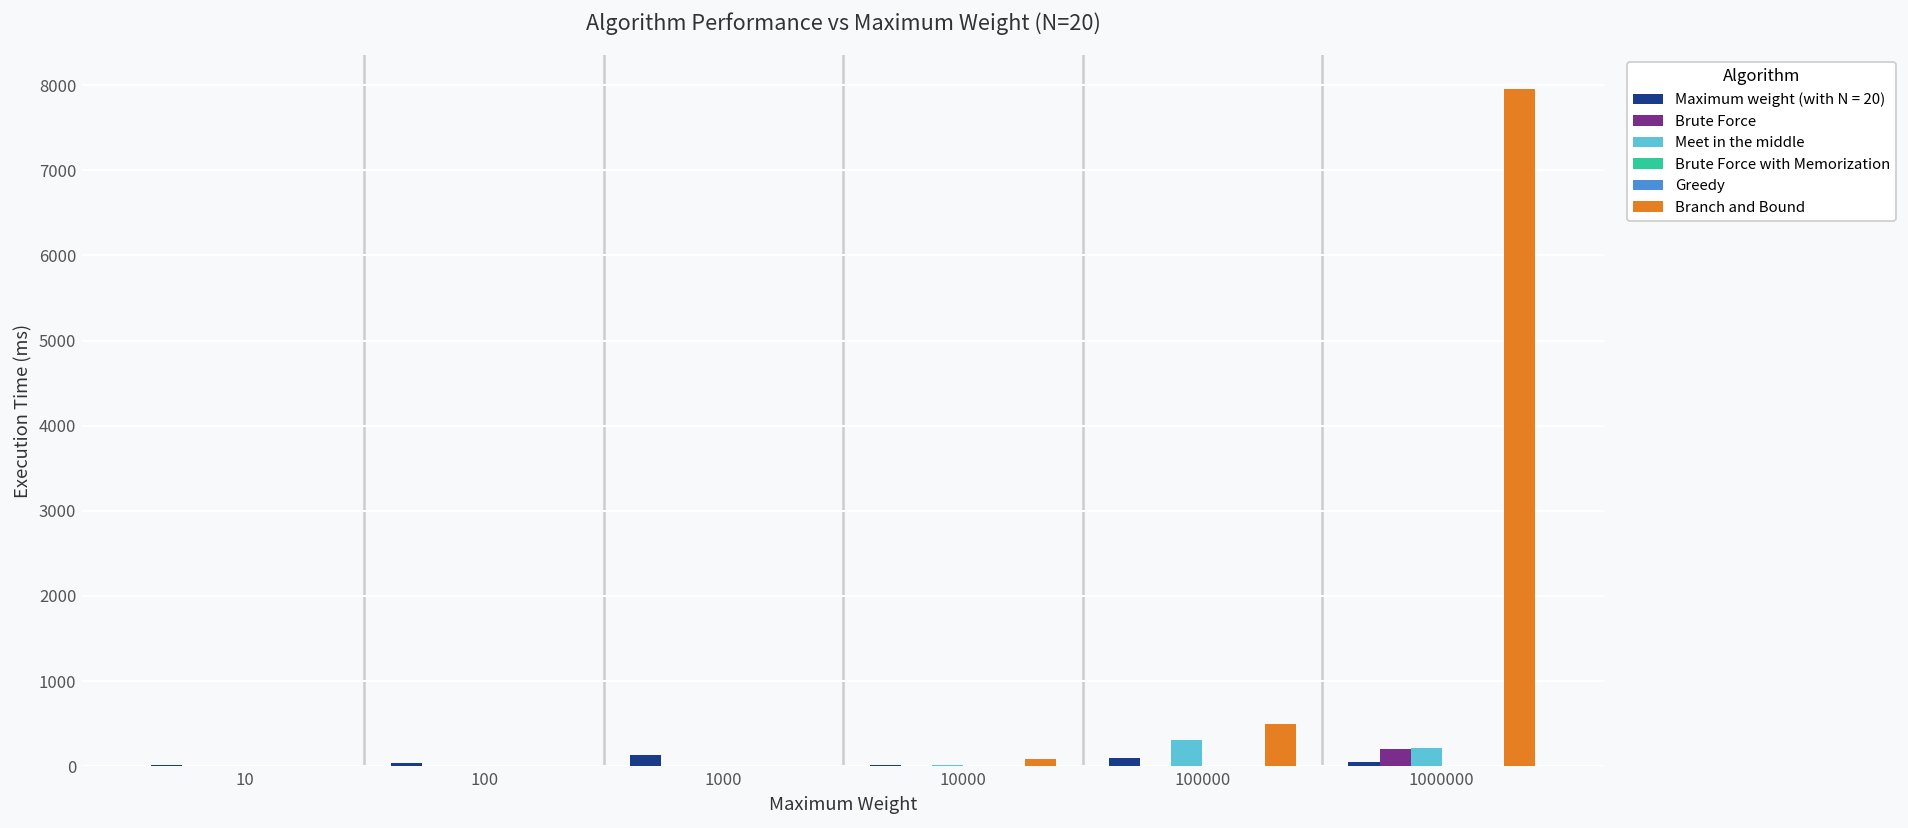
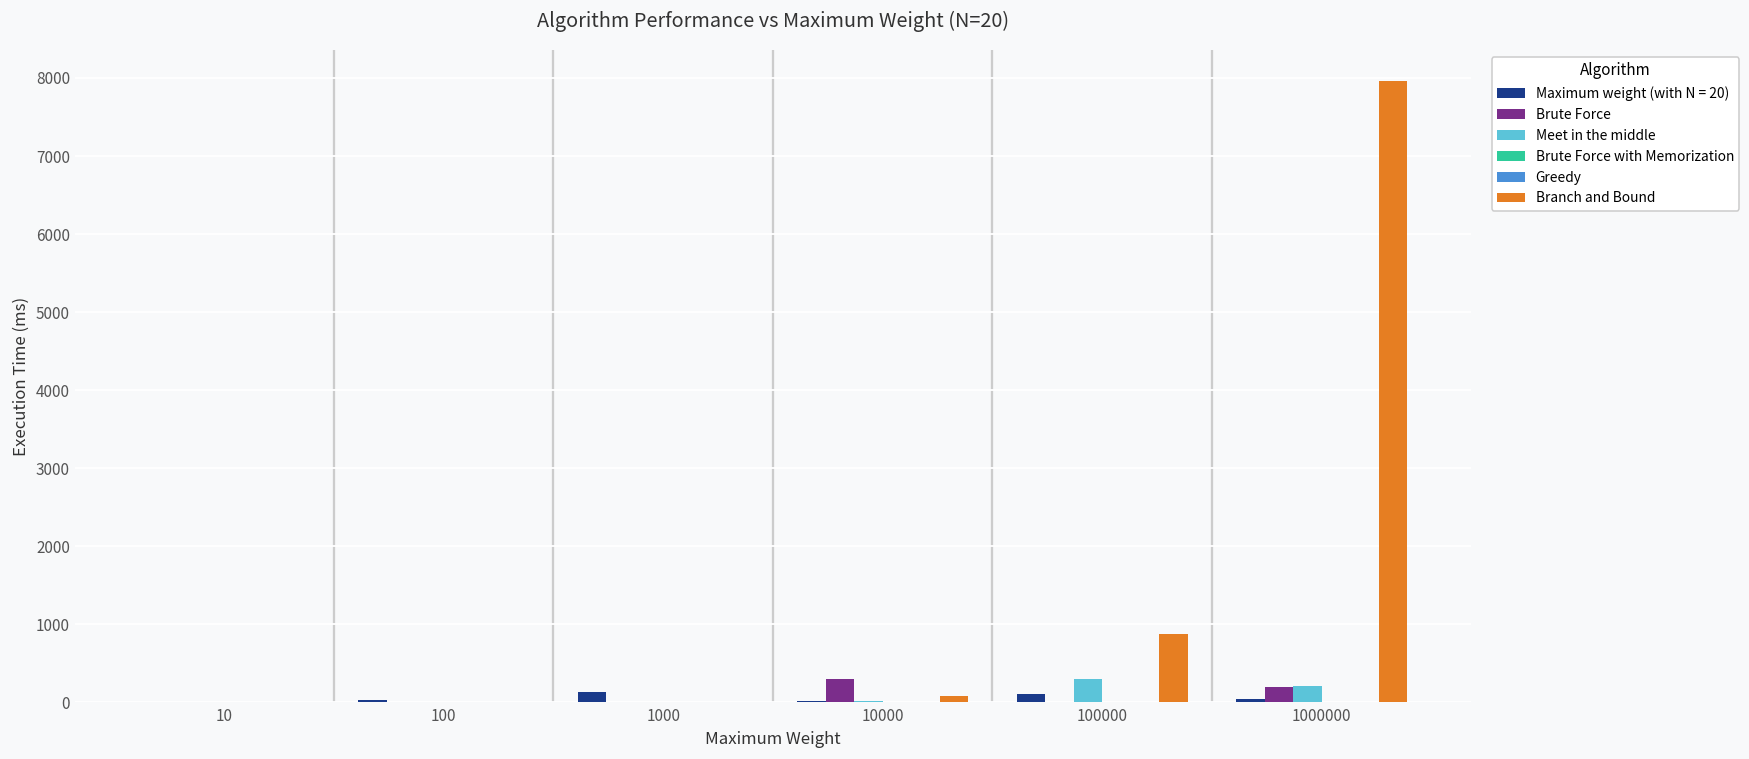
Brute Force, 10000: 0 -> 300
Branch and Bound, 100000: 500 -> 900
